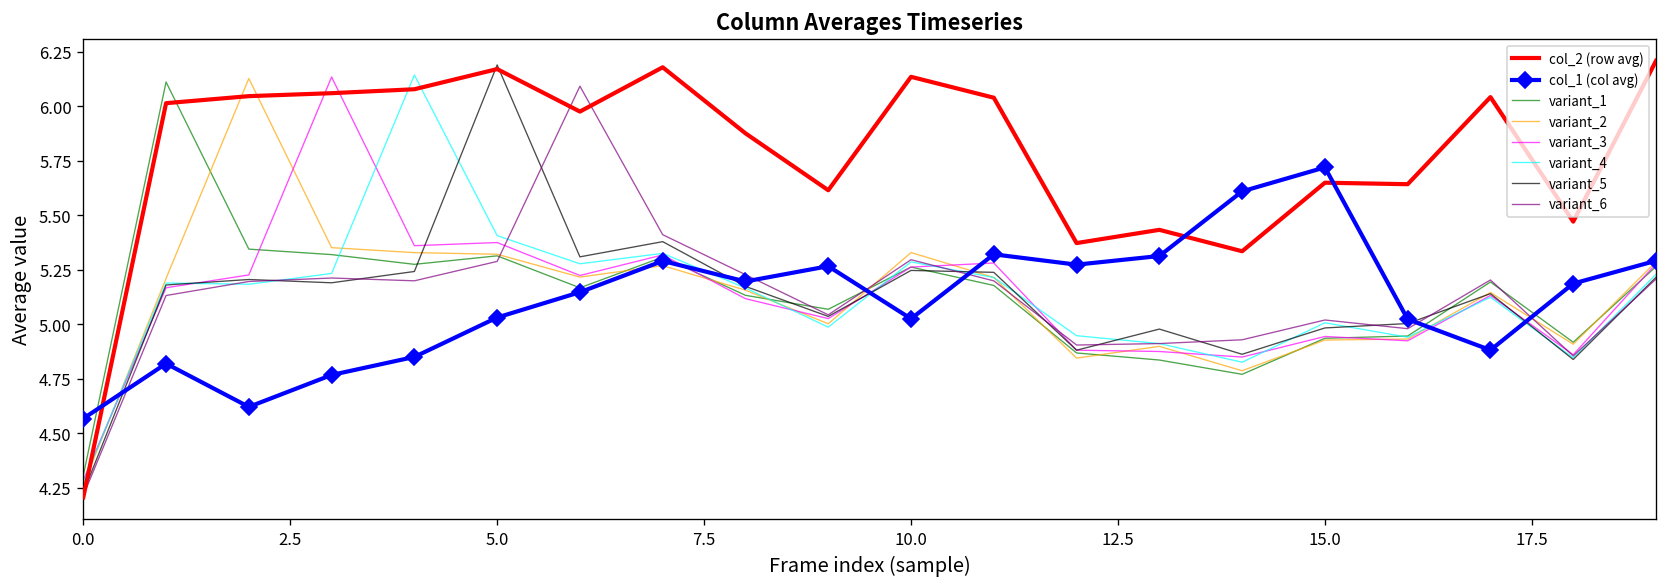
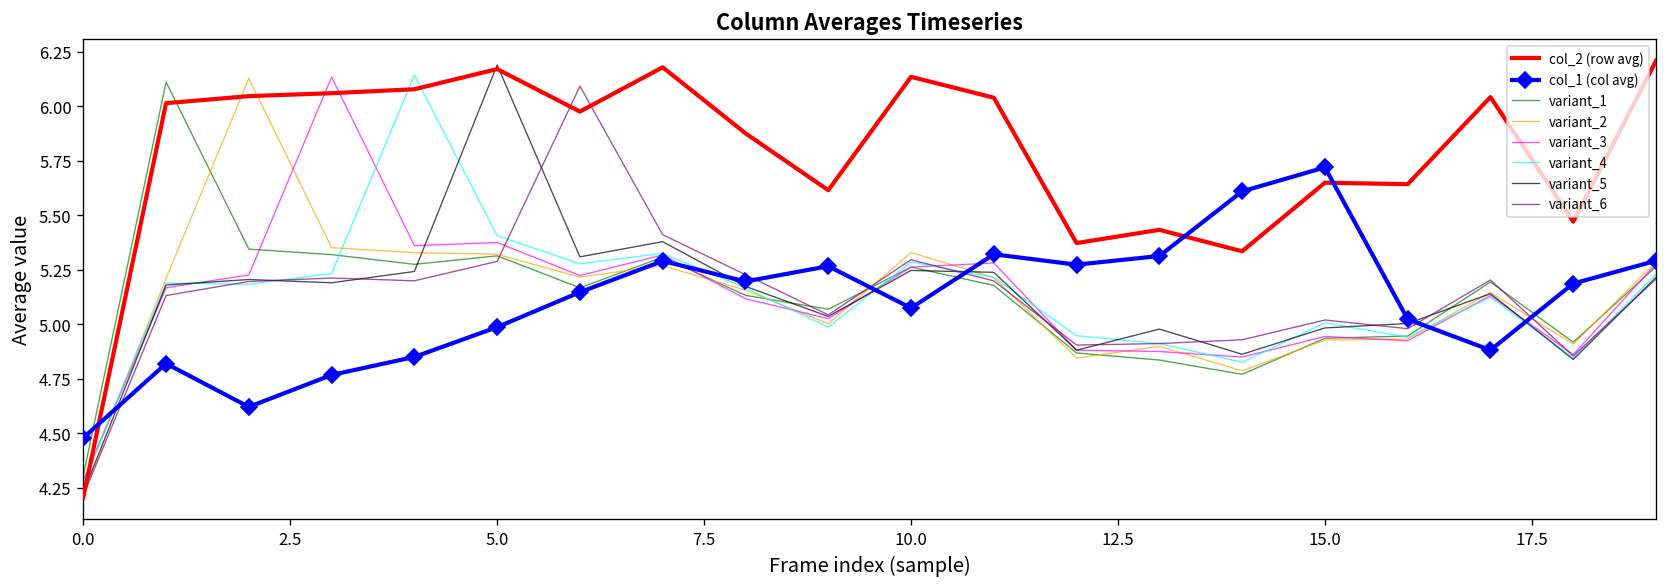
col_1 (col avg), 0.0: 4.57 -> 4.48
col_1 (col avg), 5.0: 5.03 -> 4.99
col_1 (col avg), 10.0: 5.02 -> 5.07
